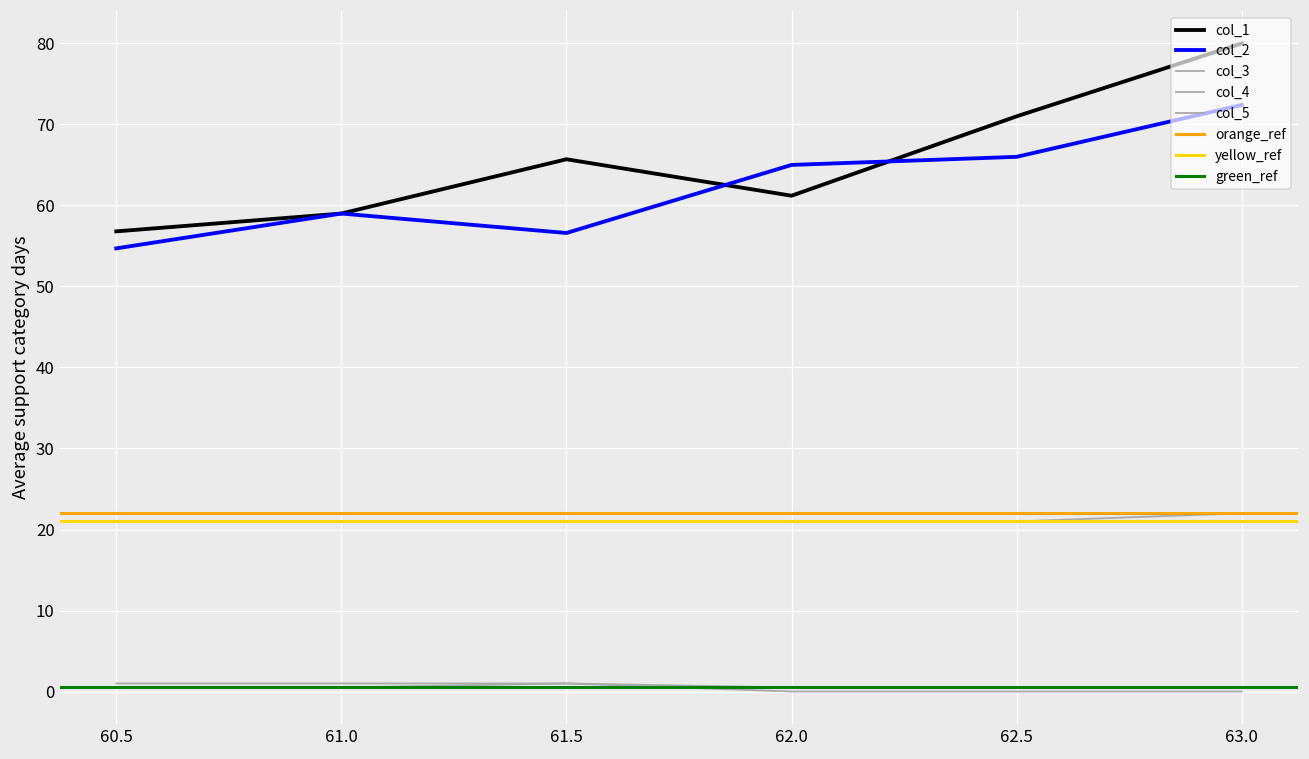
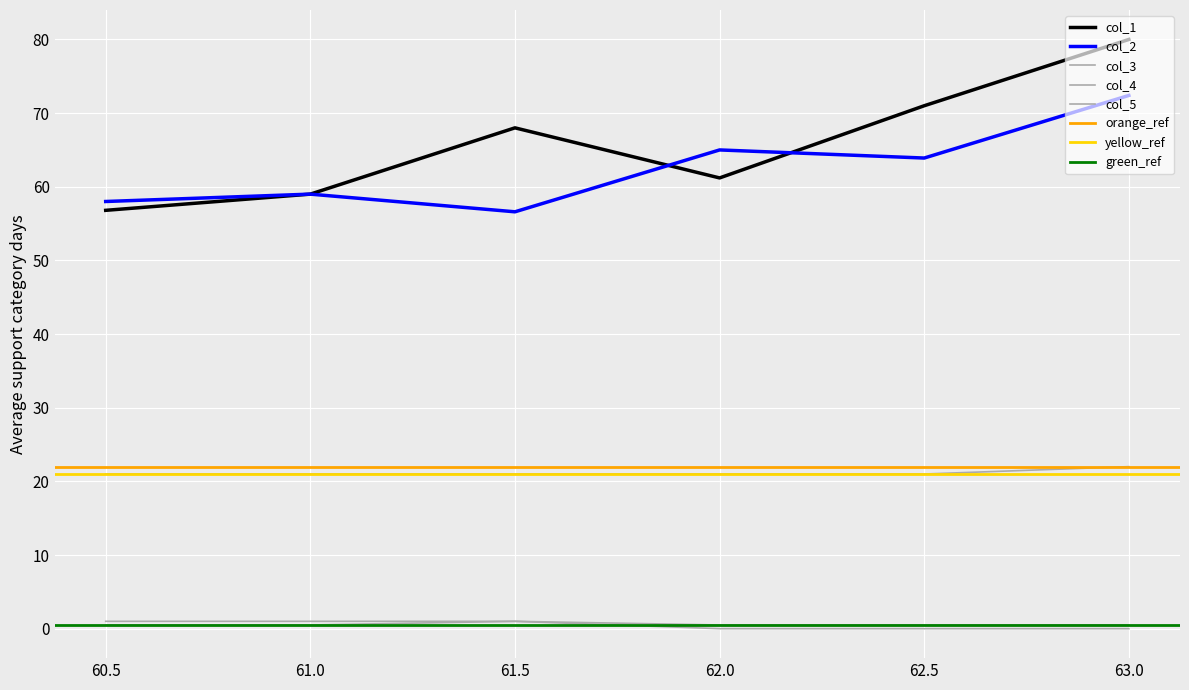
col_2, 60.5: 55 -> 58
col_1, 61.5: 66 -> 68
col_2, 62.5: 66 -> 64
